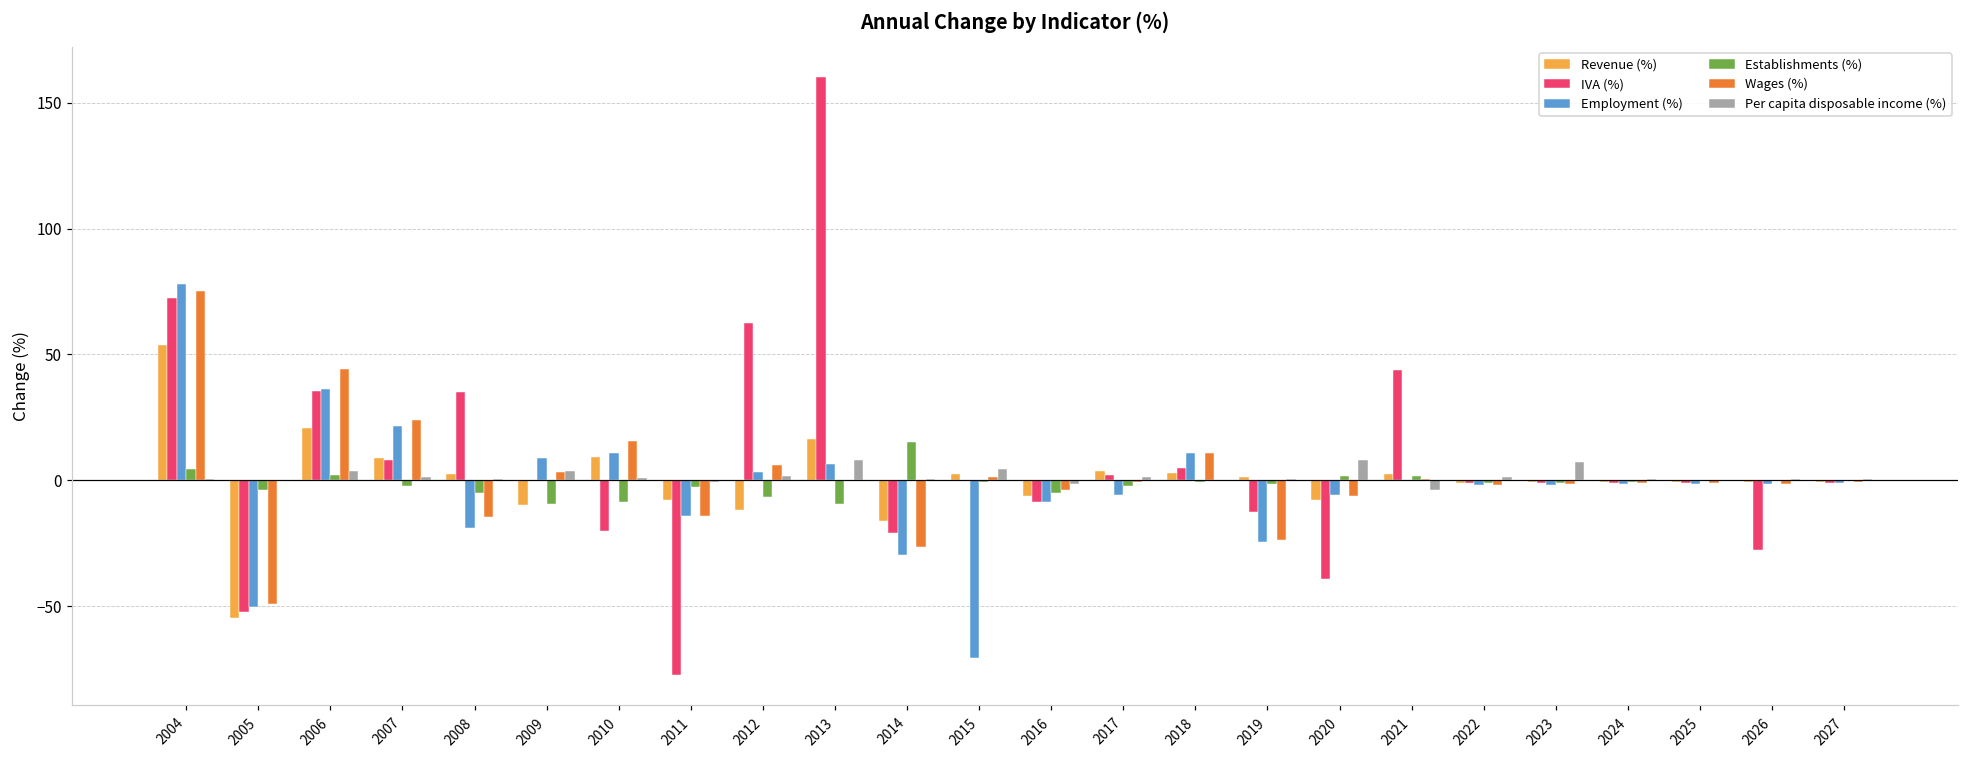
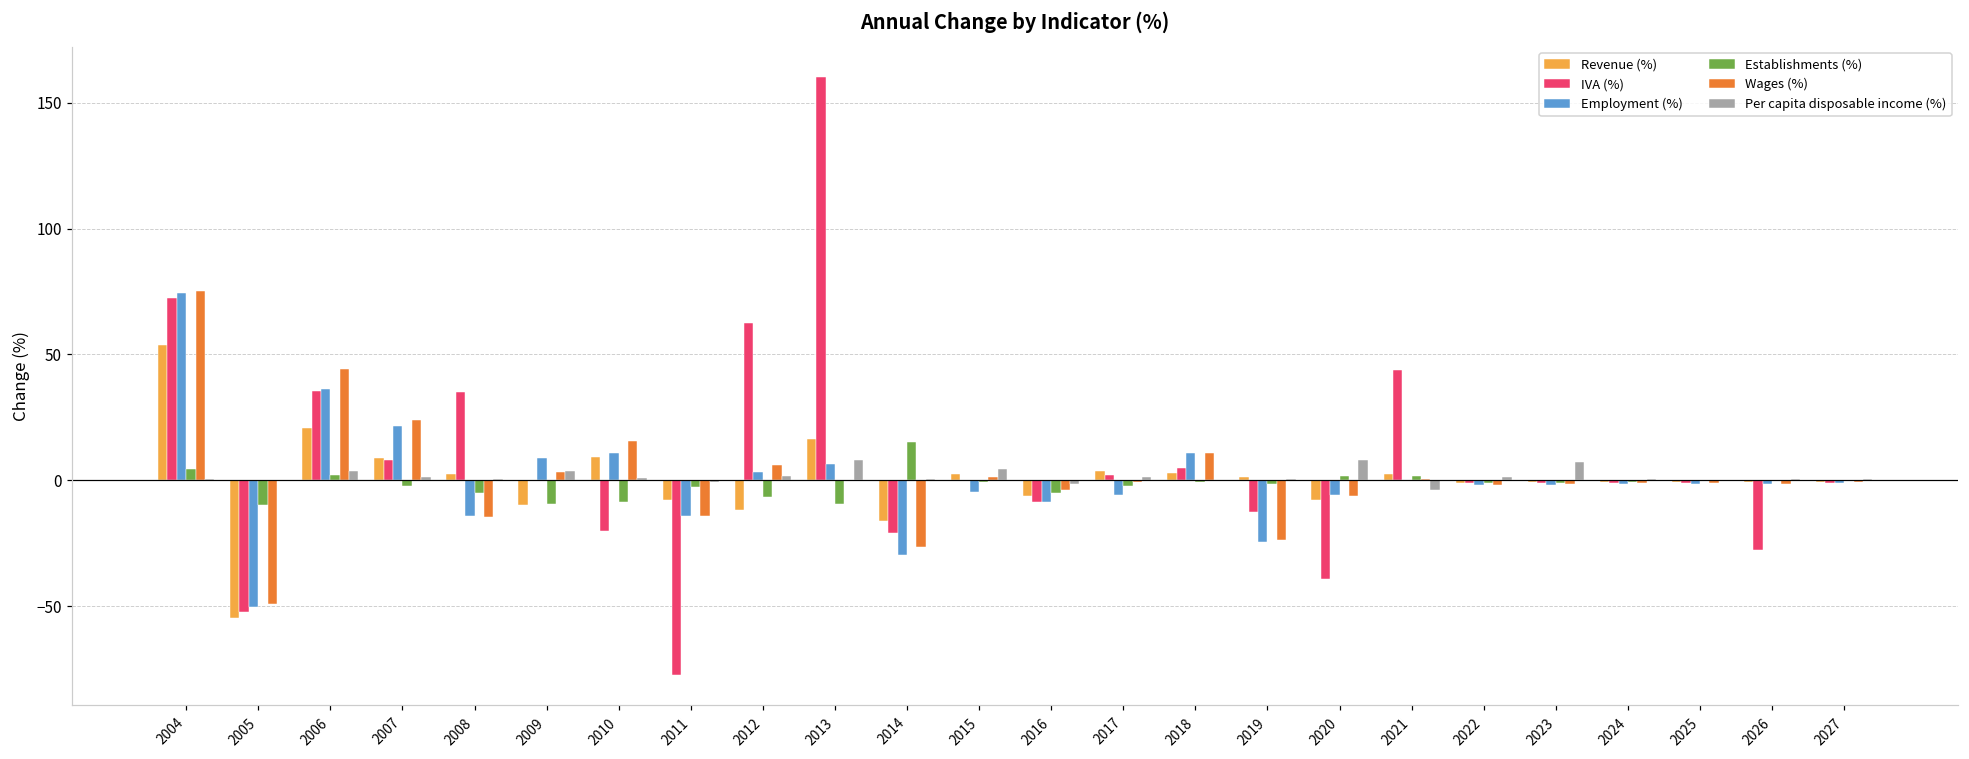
Employment (%), 2004: 78 -> 74
Establishments (%), 2005: -4 -> -10
Employment (%), 2008: -19 -> -14
Employment (%), 2015: -71 -> -5
